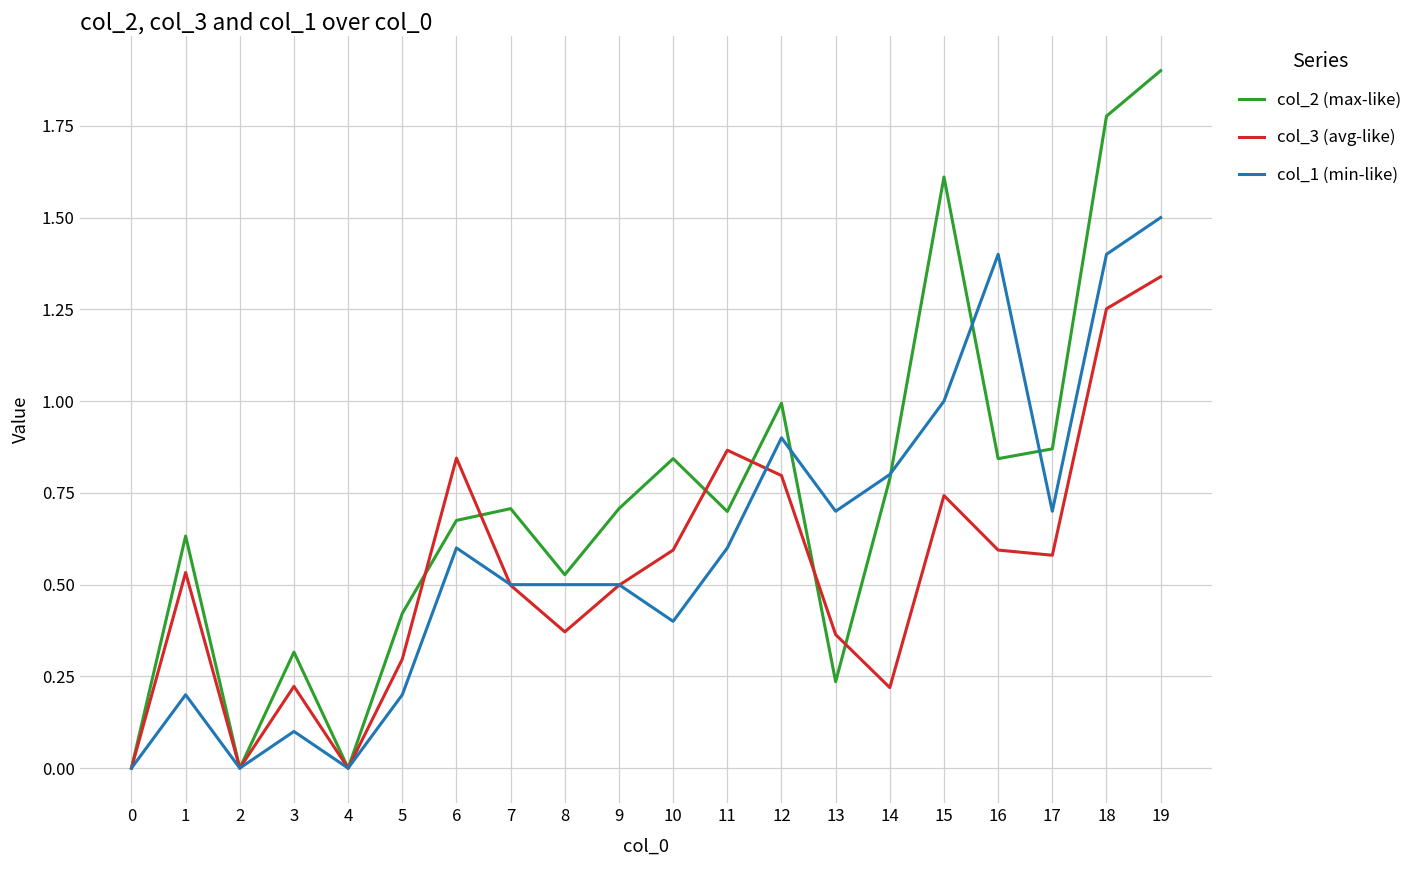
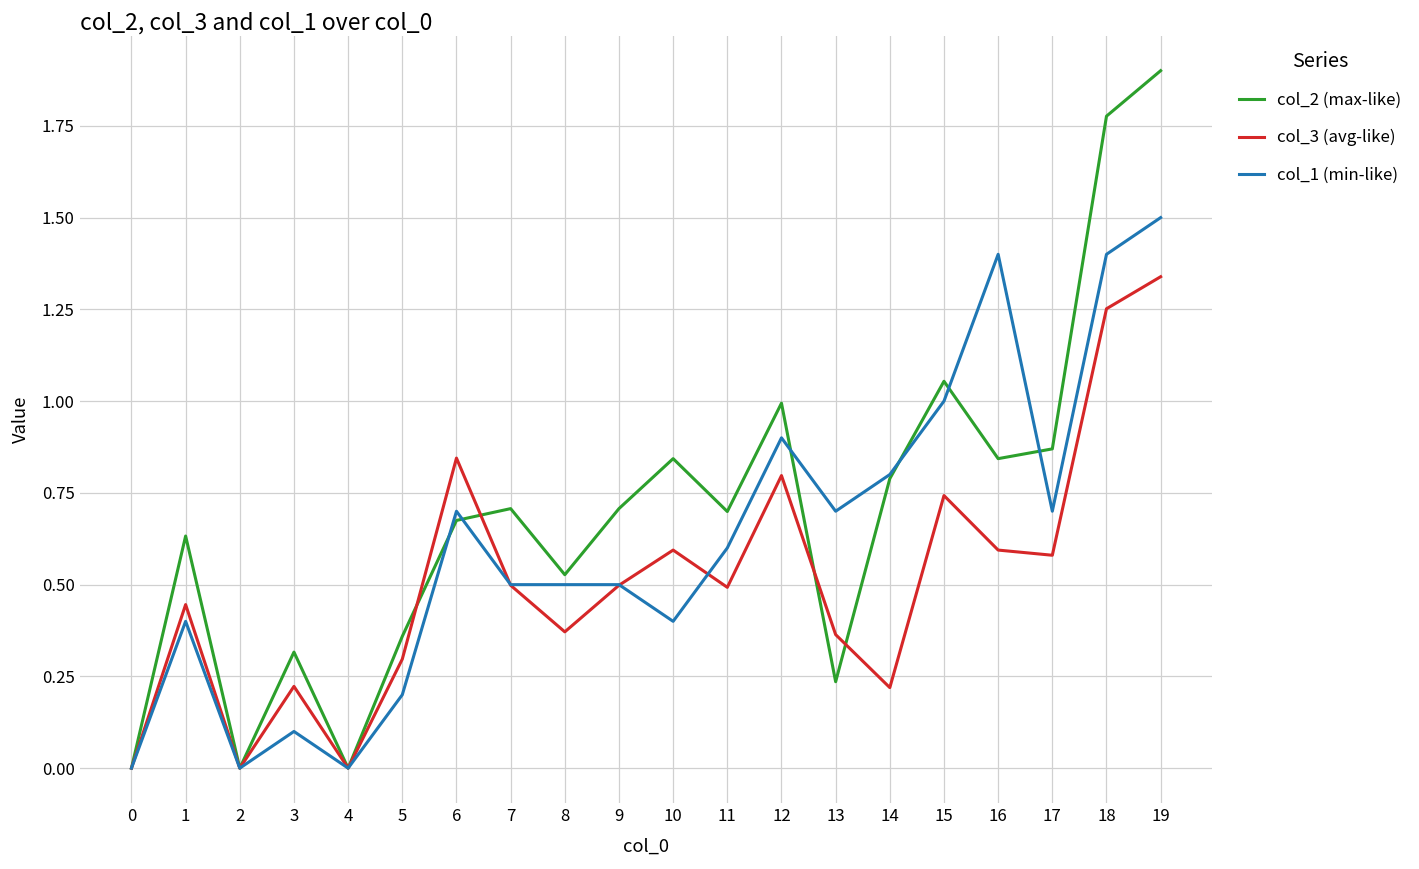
col_3 (avg-like), 1: 0.53 -> 0.45
col_1 (min-like), 1: 0.2 -> 0.4
col_2 (max-like), 5: 0.42 -> 0.36
col_1 (min-like), 6: 0.6 -> 0.7
col_3 (avg-like), 11: 0.87 -> 0.49
col_2 (max-like), 15: 1.61 -> 1.05
